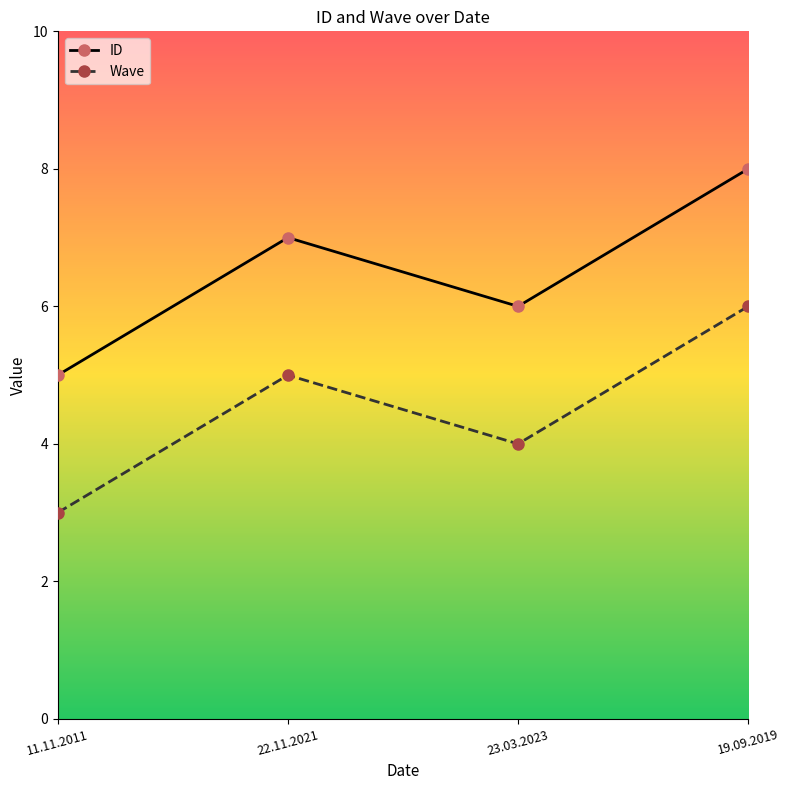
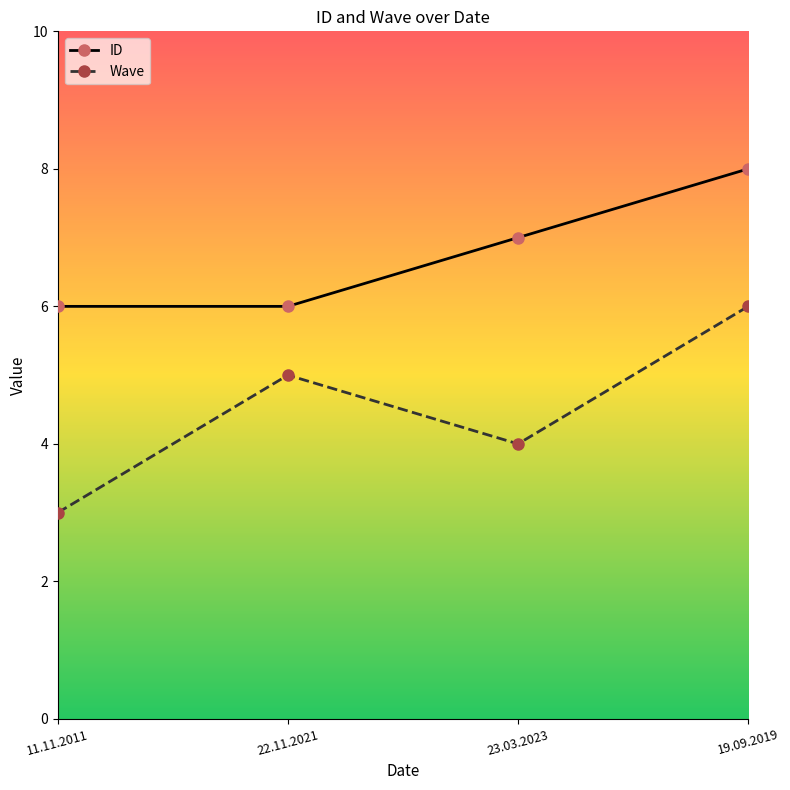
ID, 11.11.2011: 5 -> 6
ID, 22.11.2021: 7 -> 6
ID, 23.03.2023: 6 -> 7
